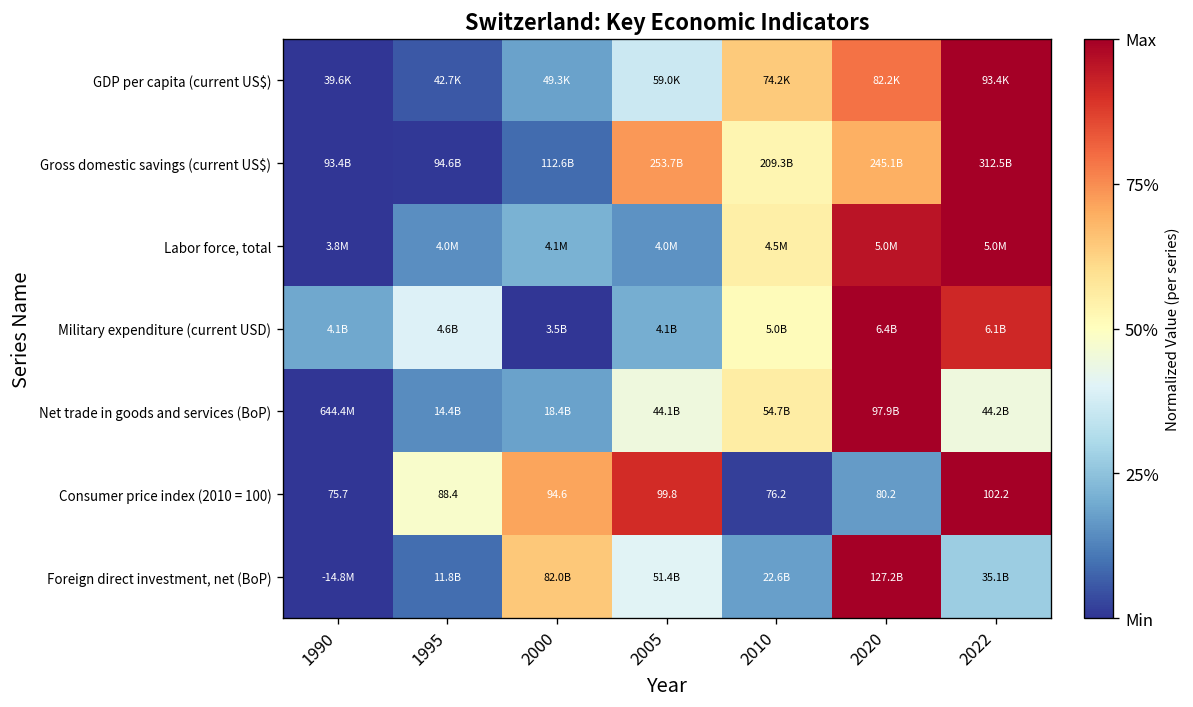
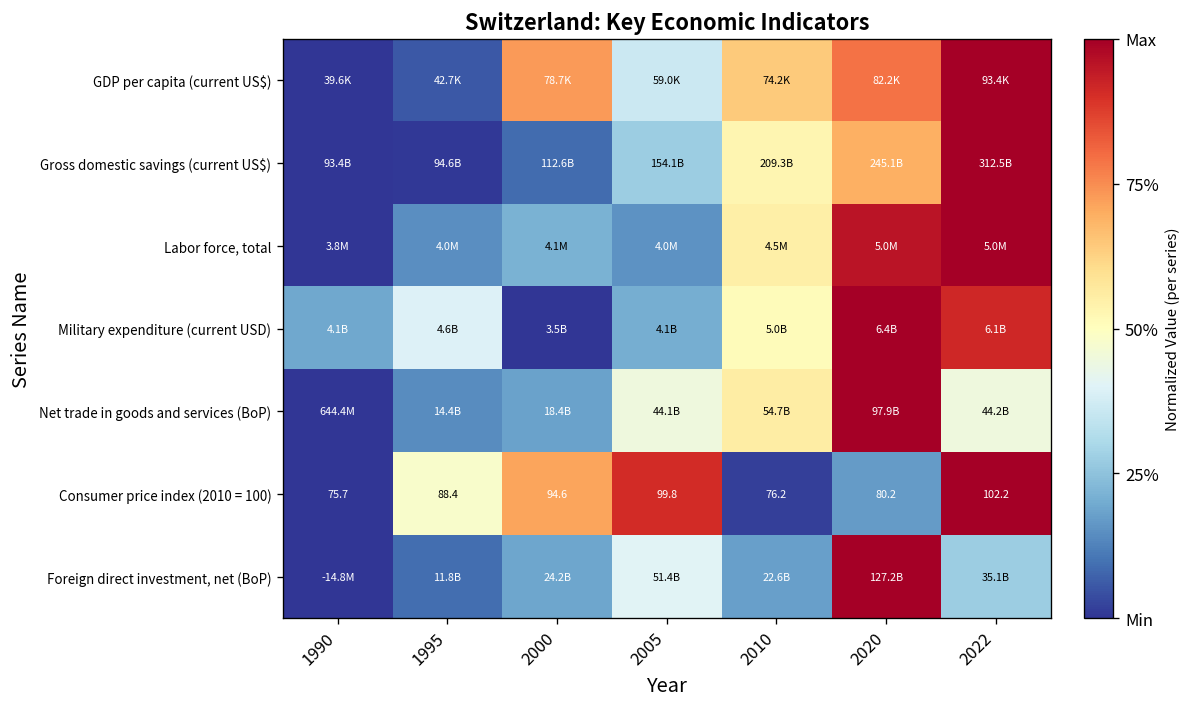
GDP per capita (current US$), 2000: 49.3K -> 78.7K
Gross domestic savings (current US$), 2005: 253.7B -> 154.1B
Foreign direct investment, net (BoP), 2000: 82.0B -> 24.2B
